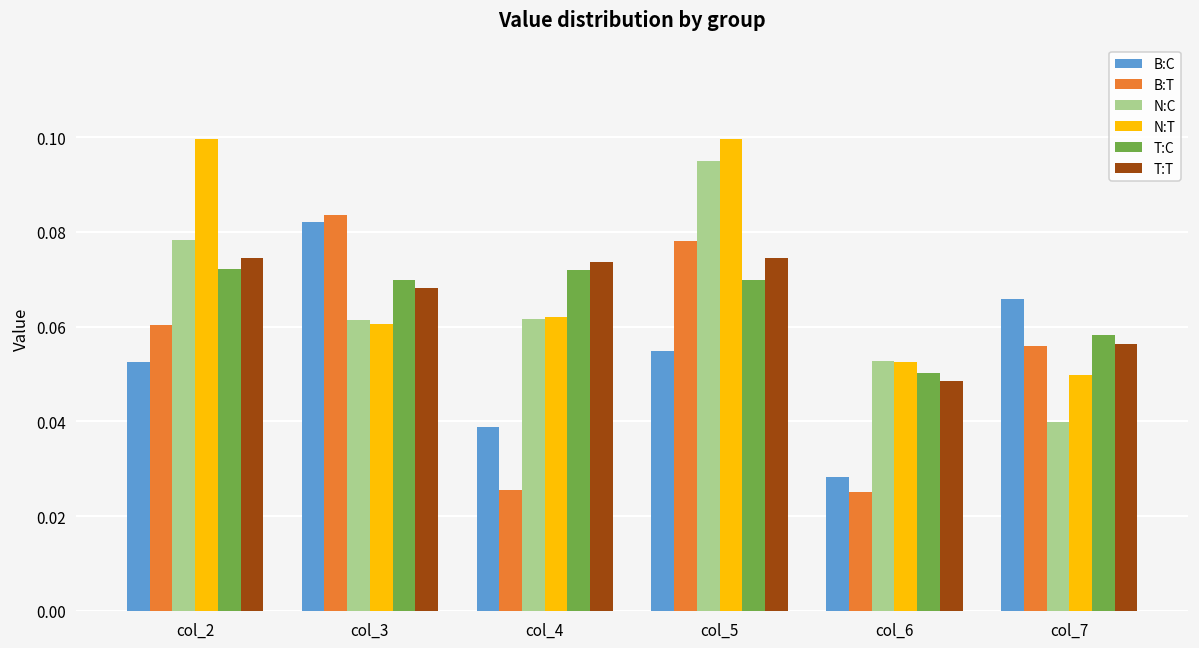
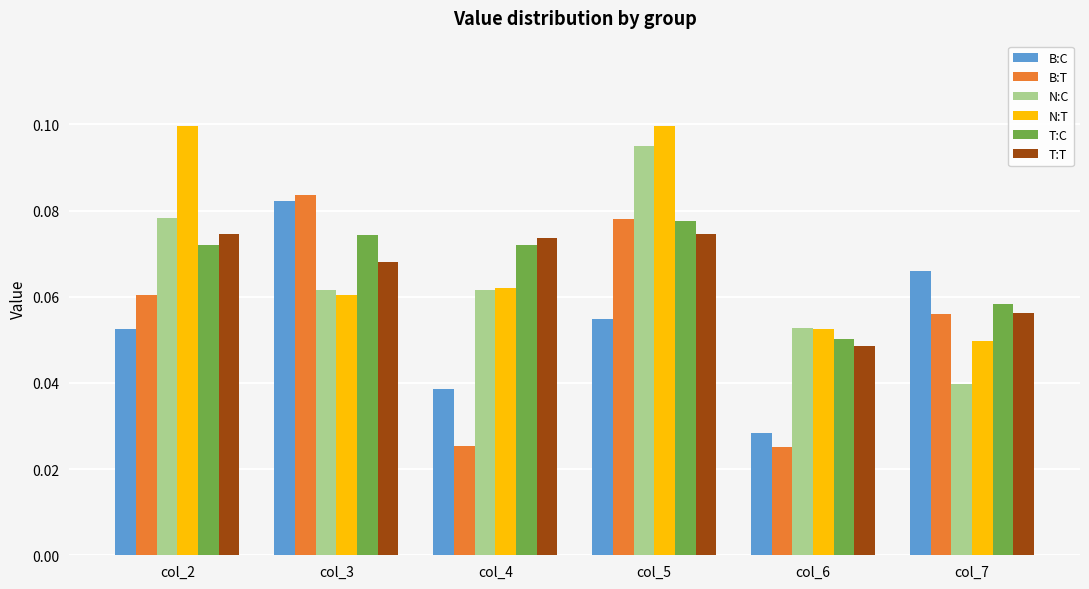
T:C, col_3: 0.070 -> 0.074
T:C, col_5: 0.070 -> 0.078
